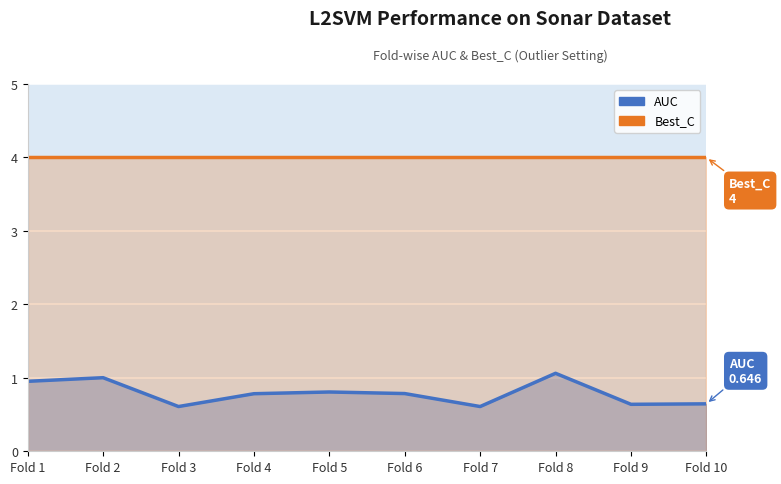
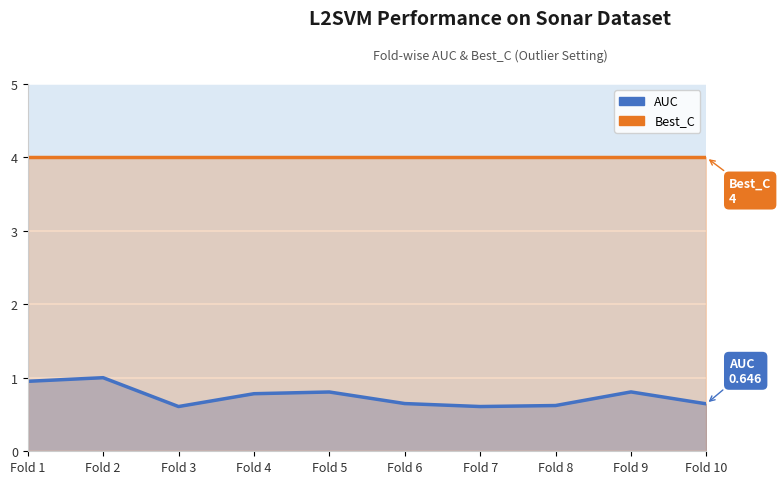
AUC, Fold 6: 0.8 -> 0.6
AUC, Fold 8: 1.1 -> 0.6
AUC, Fold 9: 0.6 -> 0.8
